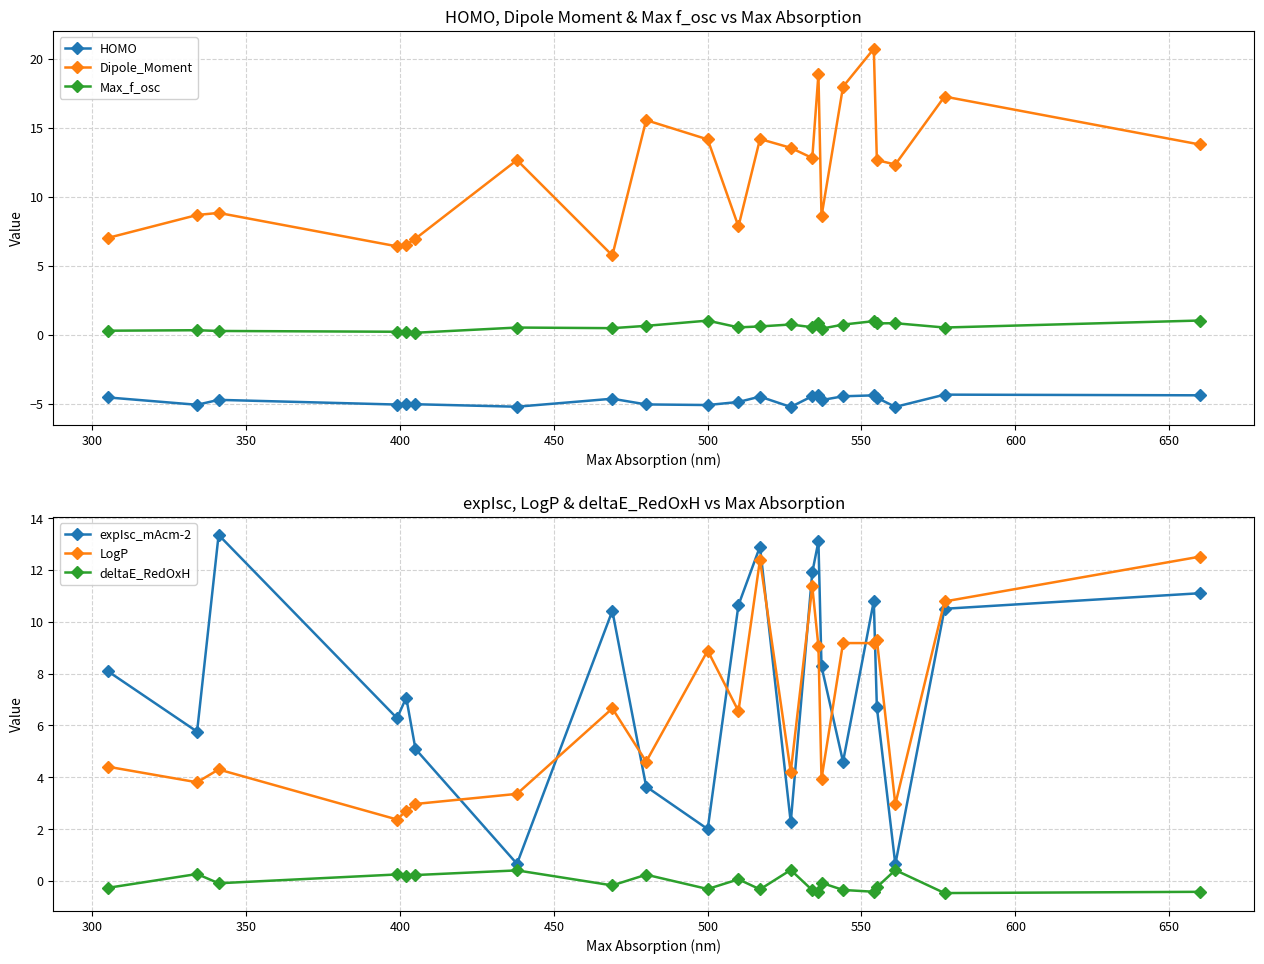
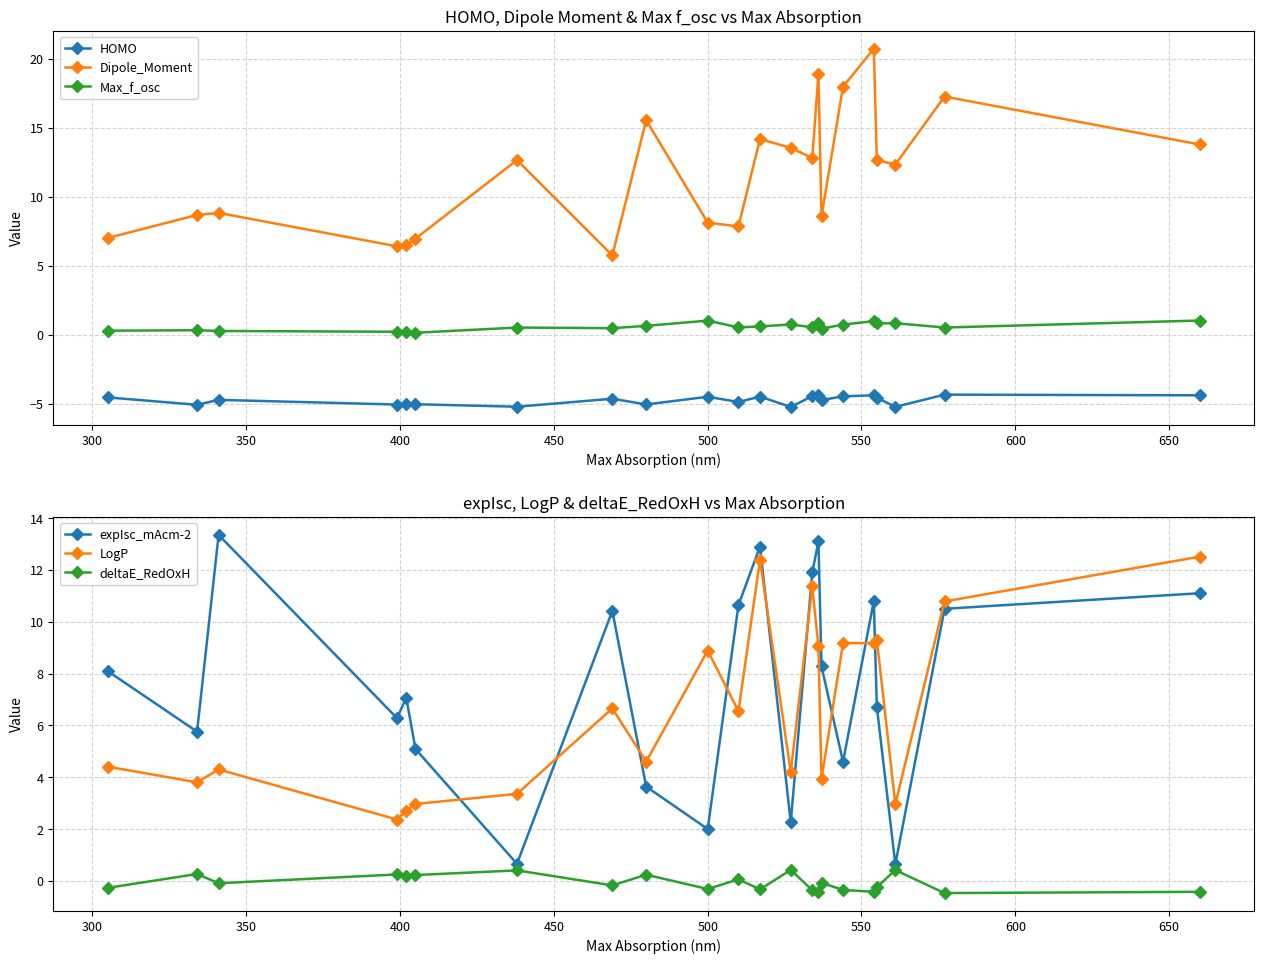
HOMO, Dipole Moment & Max f_osc vs Max Absorption, HOMO, 500: -5.1 -> -4.5
HOMO, Dipole Moment & Max f_osc vs Max Absorption, Dipole_Moment, 500: 14.2 -> 8.1
